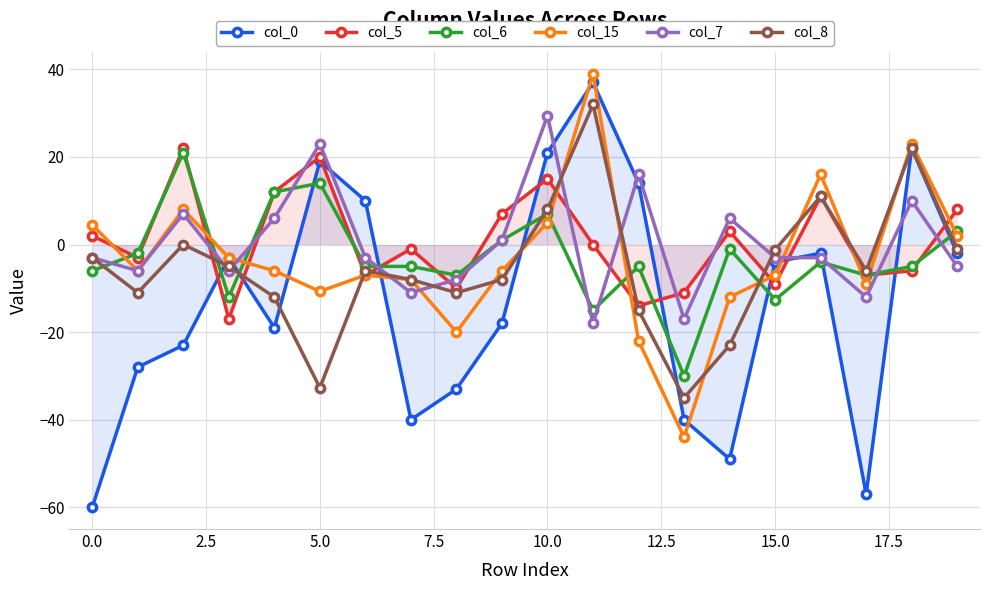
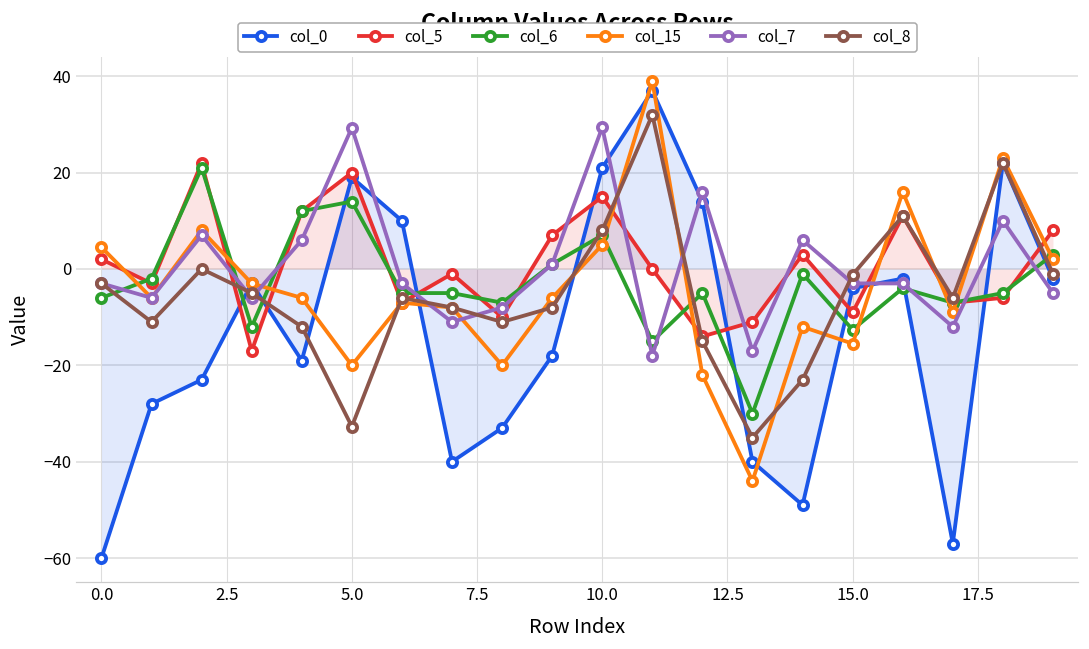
col_15, 5.0: -11 -> -20
col_7, 5.0: 23 -> 29
col_15, 15.0: -7 -> -16
